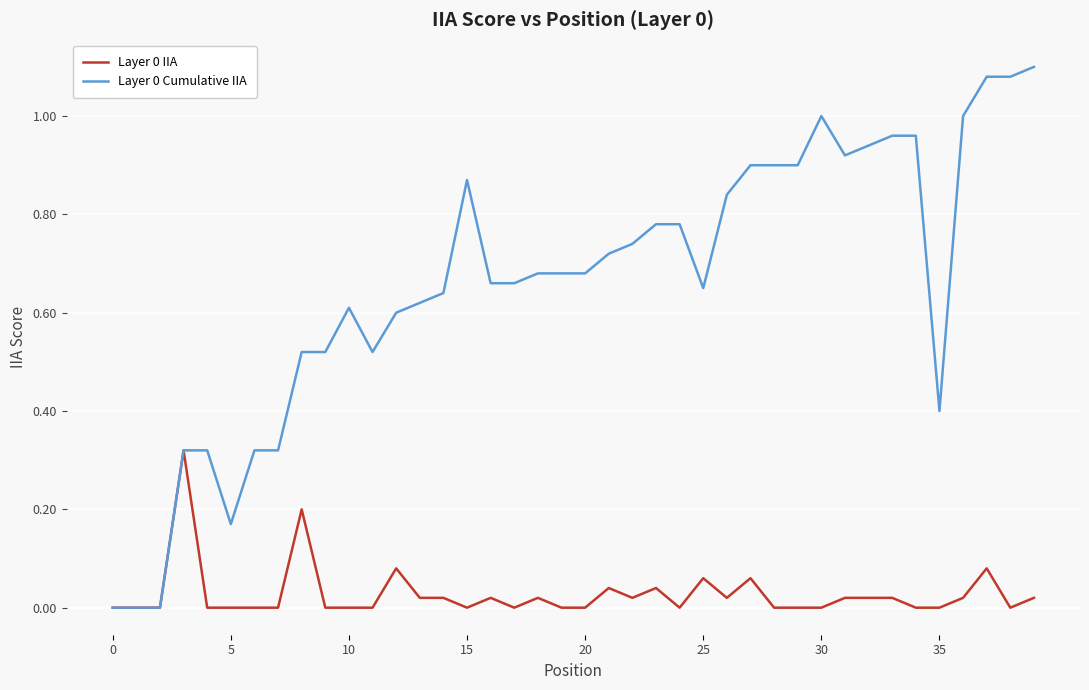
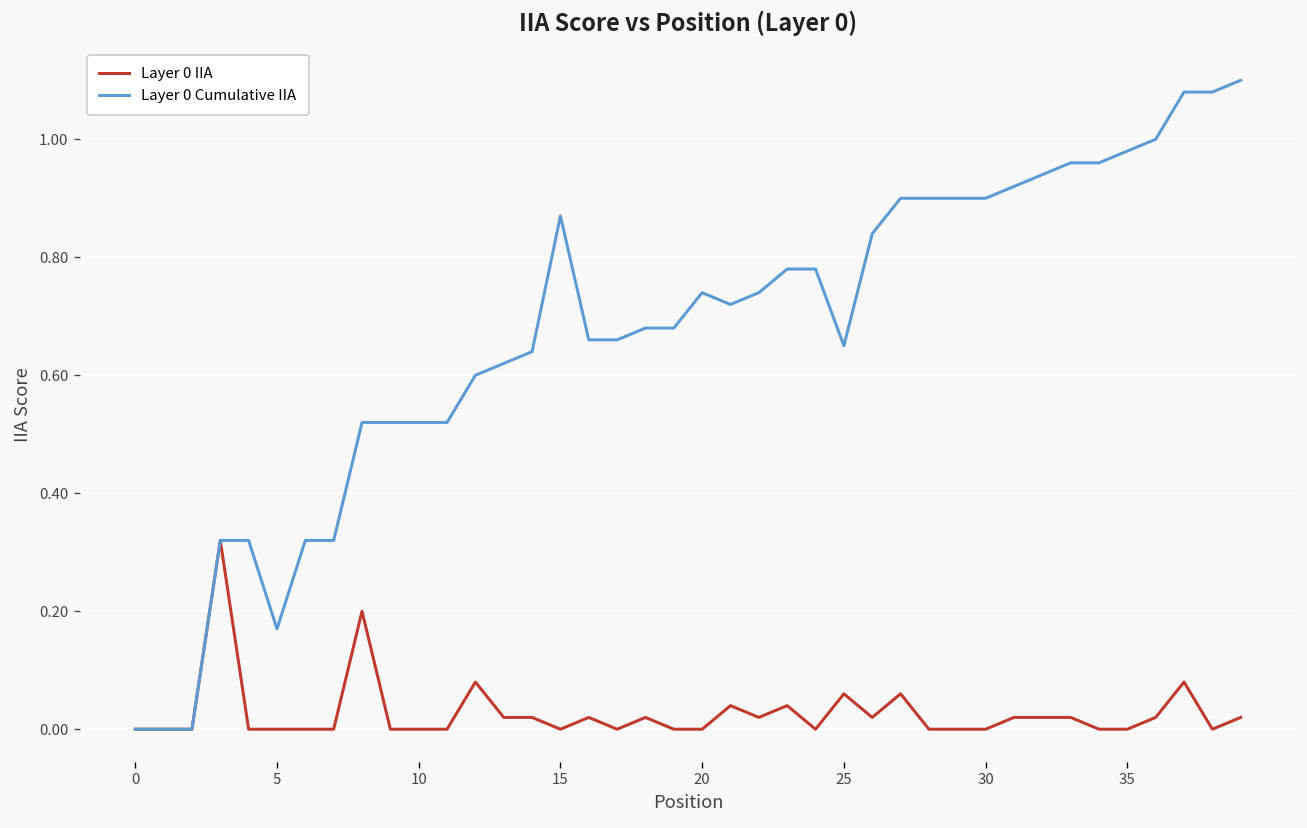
Layer 0 Cumulative IIA, 10: 0.61 -> 0.52
Layer 0 Cumulative IIA, 20: 0.68 -> 0.74
Layer 0 Cumulative IIA, 30: 1.0 -> 0.9
Layer 0 Cumulative IIA, 35: 0.40 -> 0.98
